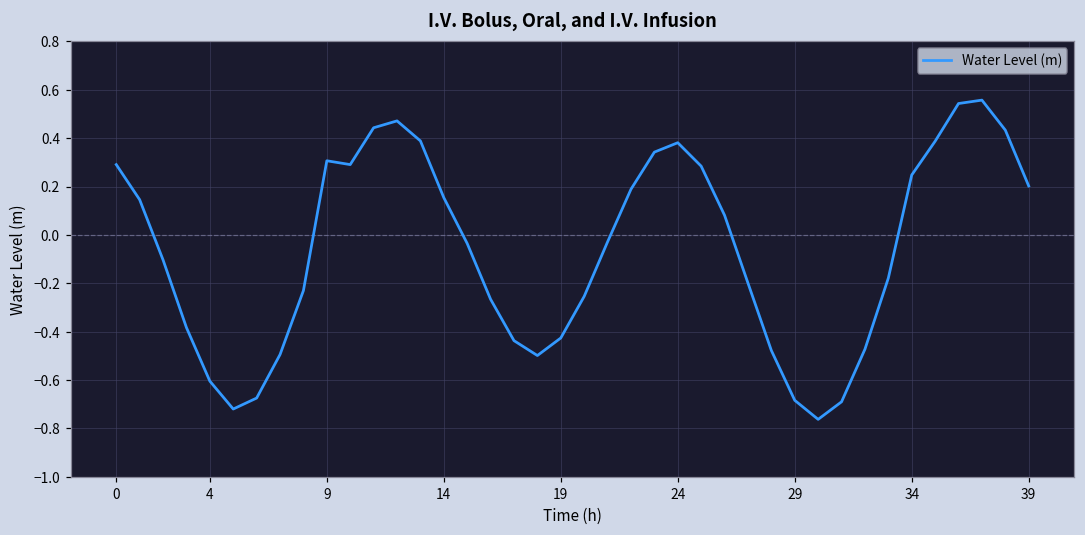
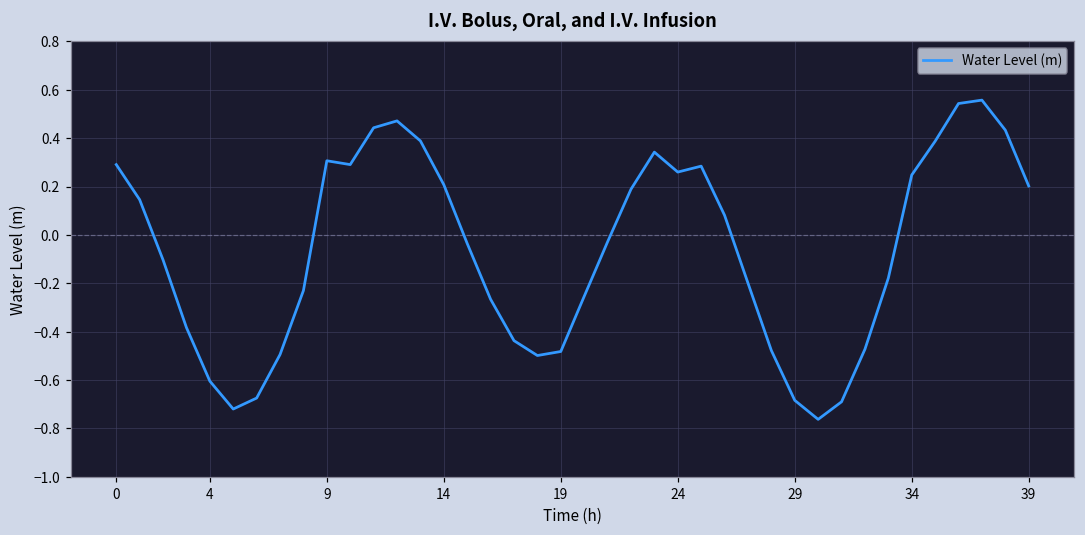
14: 0.15 -> 0.21
19: -0.43 -> -0.48
24: 0.38 -> 0.26
